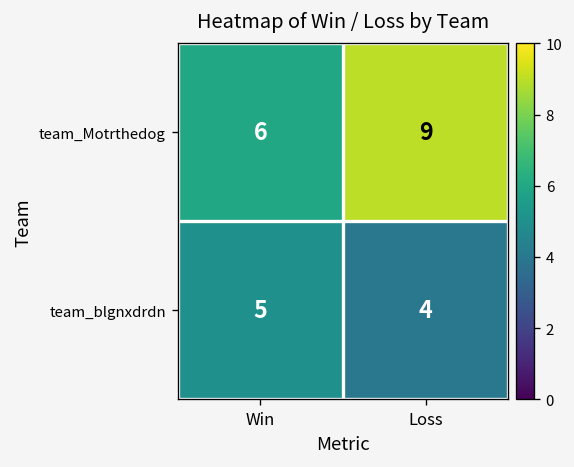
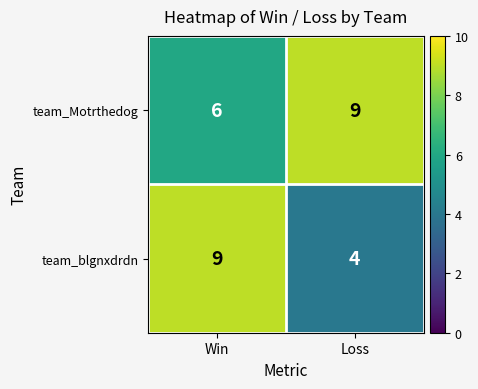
team_blgnxdrdn, Win: 5 -> 9
